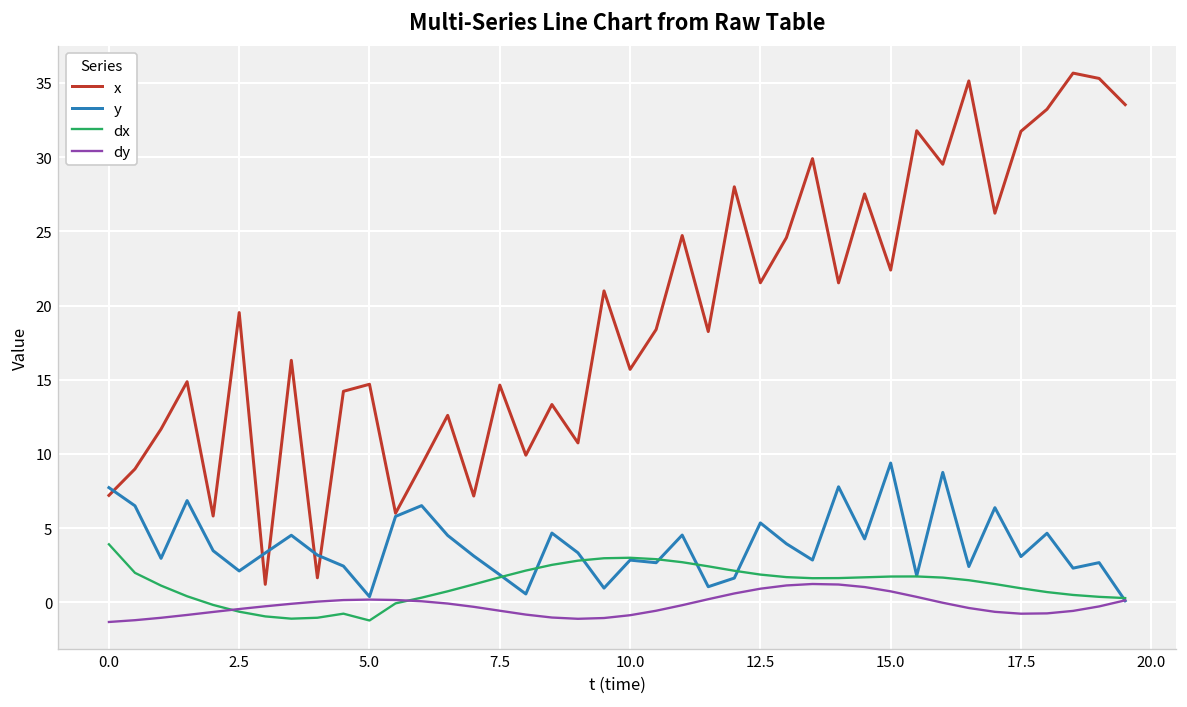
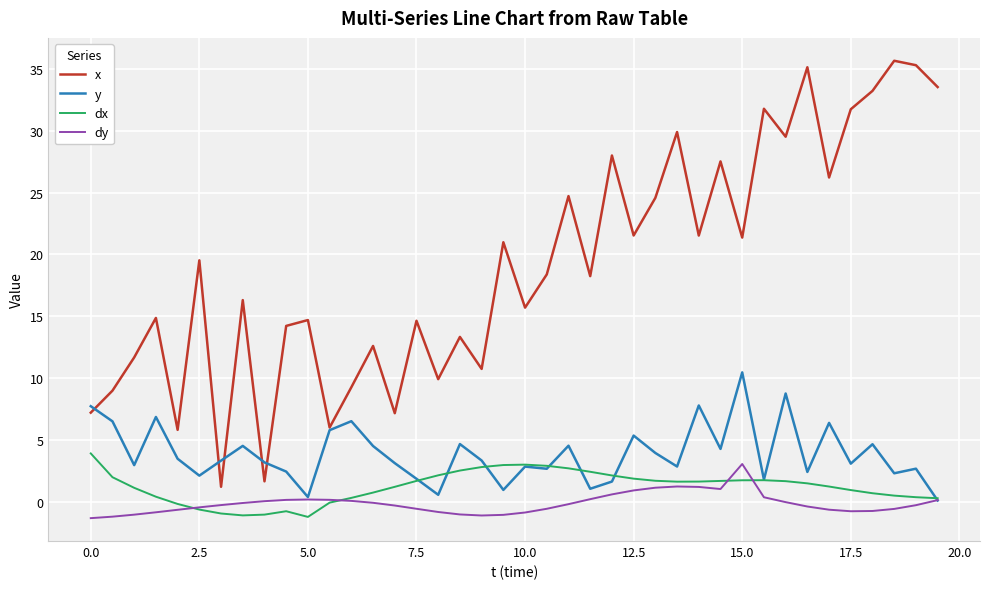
x, 15.0: 22.4 -> 21.4
y, 15.0: 9.4 -> 10.5
dy, 15.0: 0.7 -> 3.1
